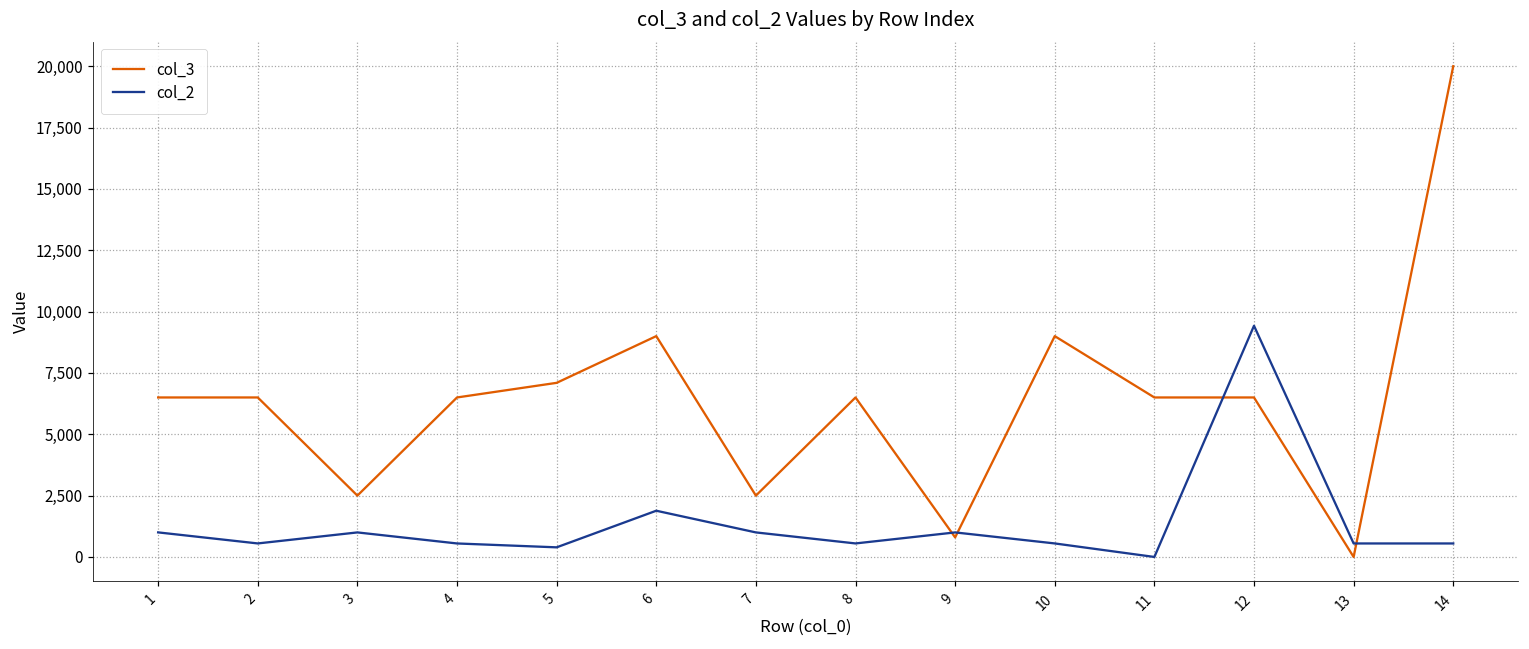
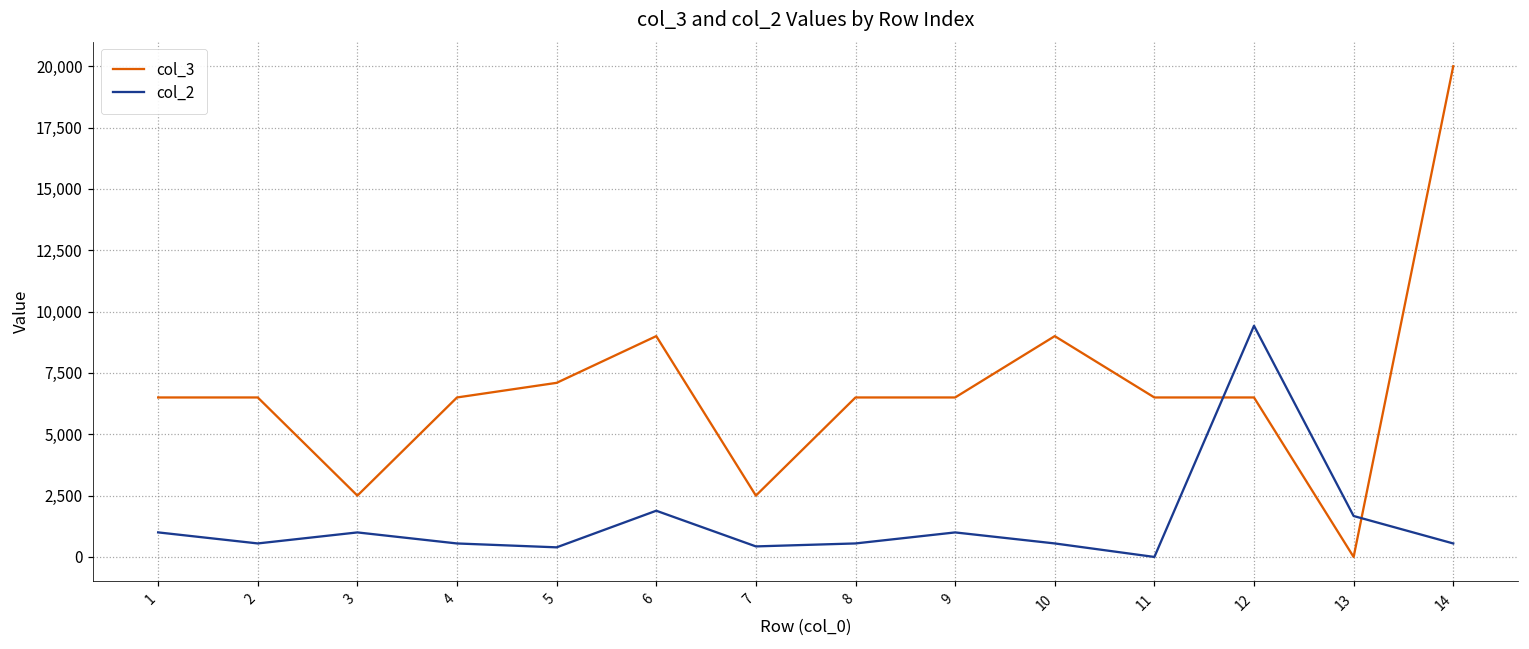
col_2, 7: 1,000 -> 400
col_3, 9: 800 -> 6,500
col_2, 13: 600 -> 1,700
